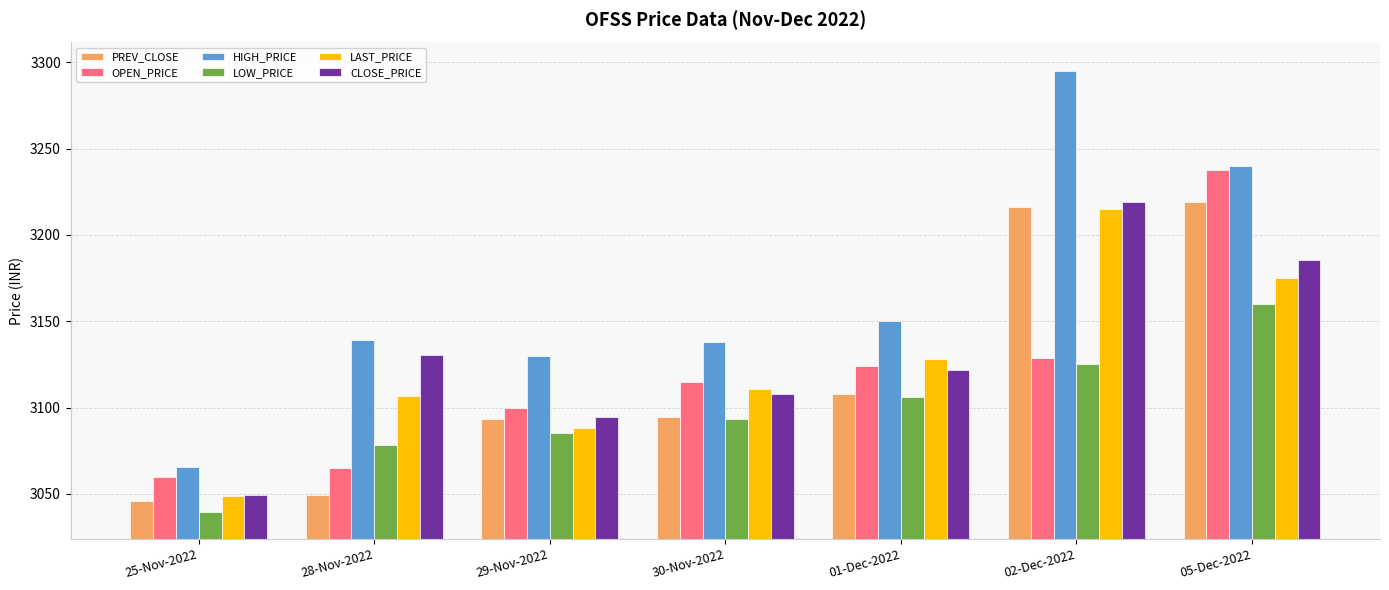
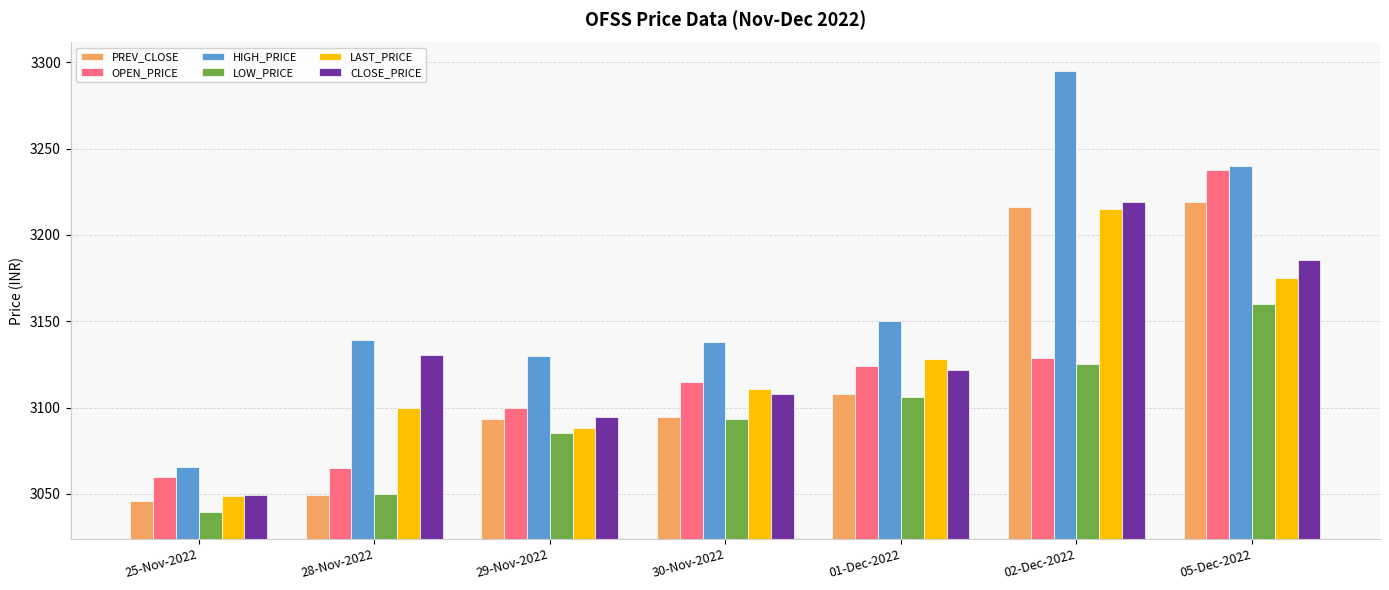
LOW_PRICE, 28-Nov-2022: 3078 -> 3050
LAST_PRICE, 28-Nov-2022: 3107 -> 3100
